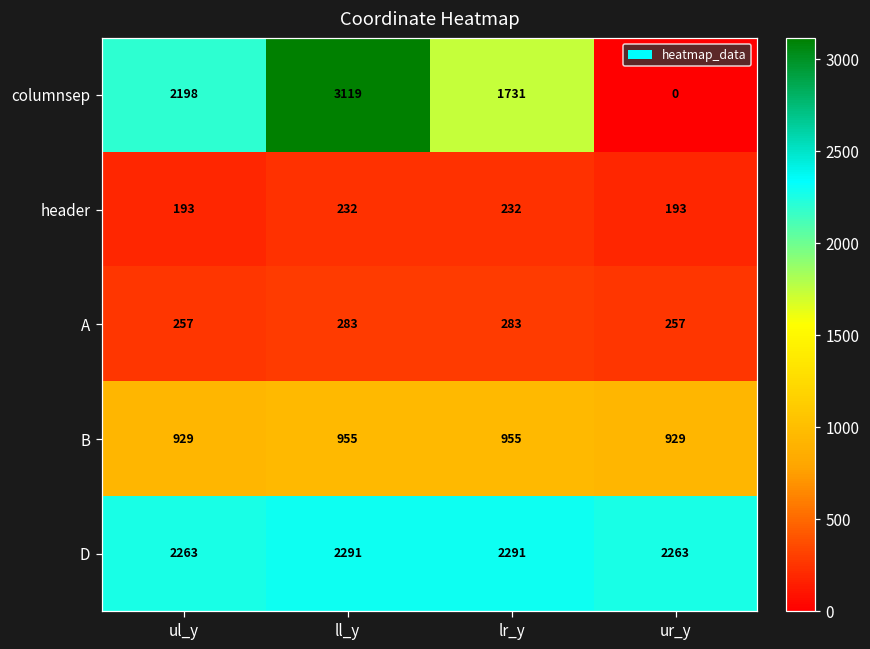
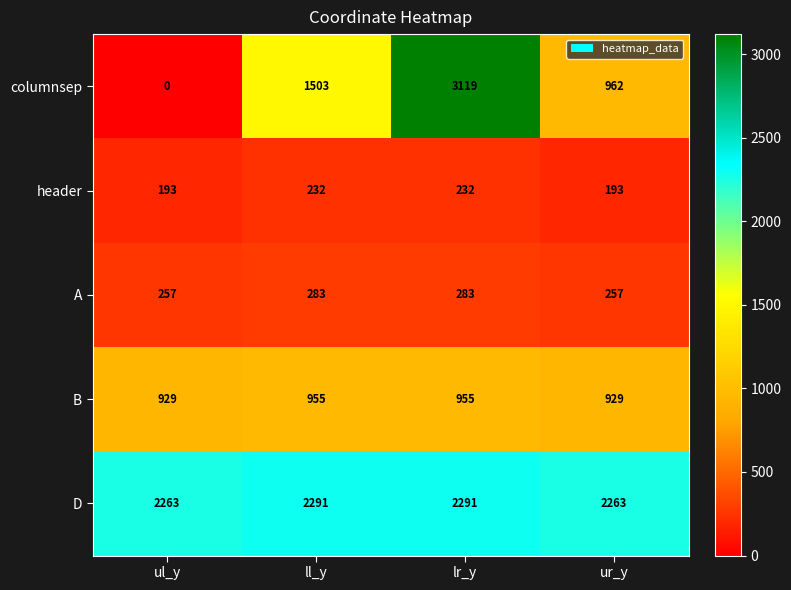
columnsep, ul_y: 2198 -> 0
columnsep, ll_y: 3119 -> 1503
columnsep, lr_y: 1731 -> 3119
columnsep, ur_y: 0 -> 962
